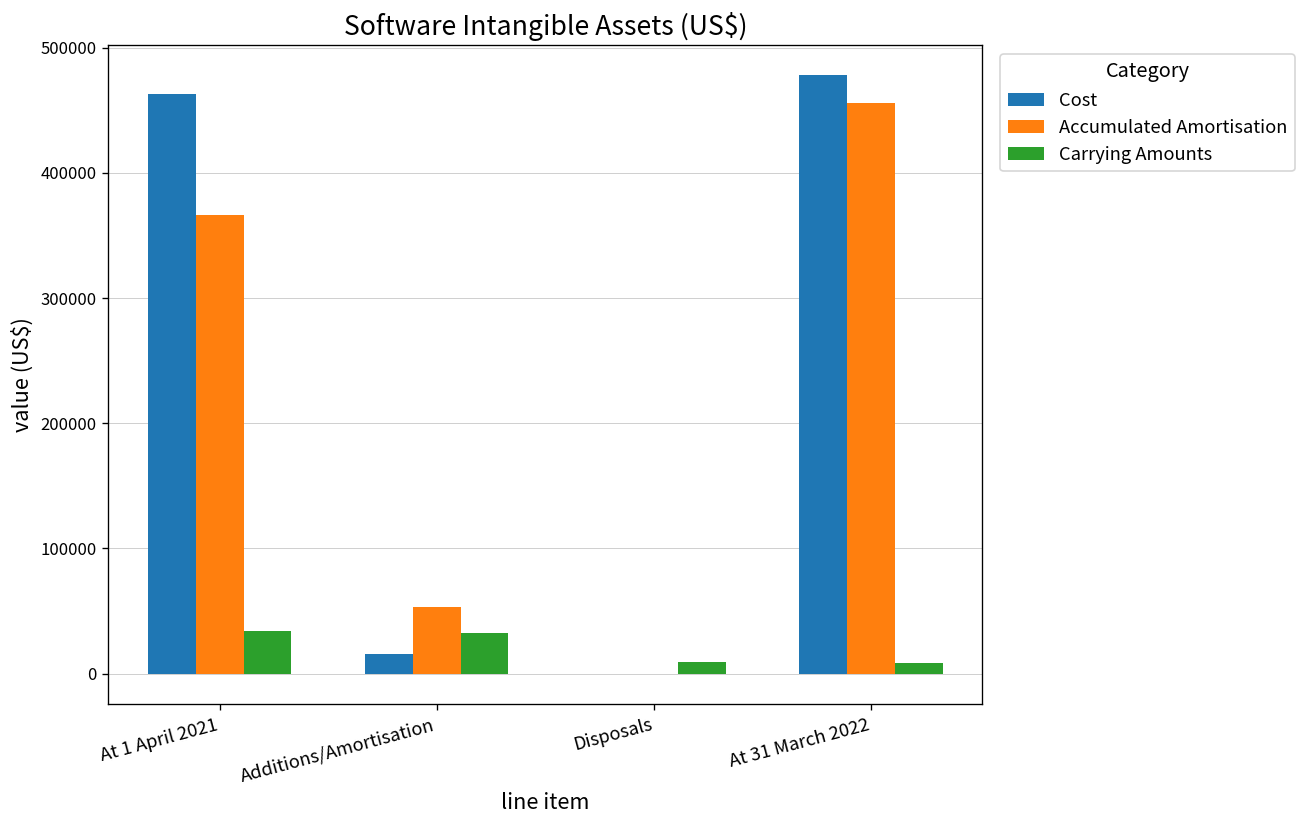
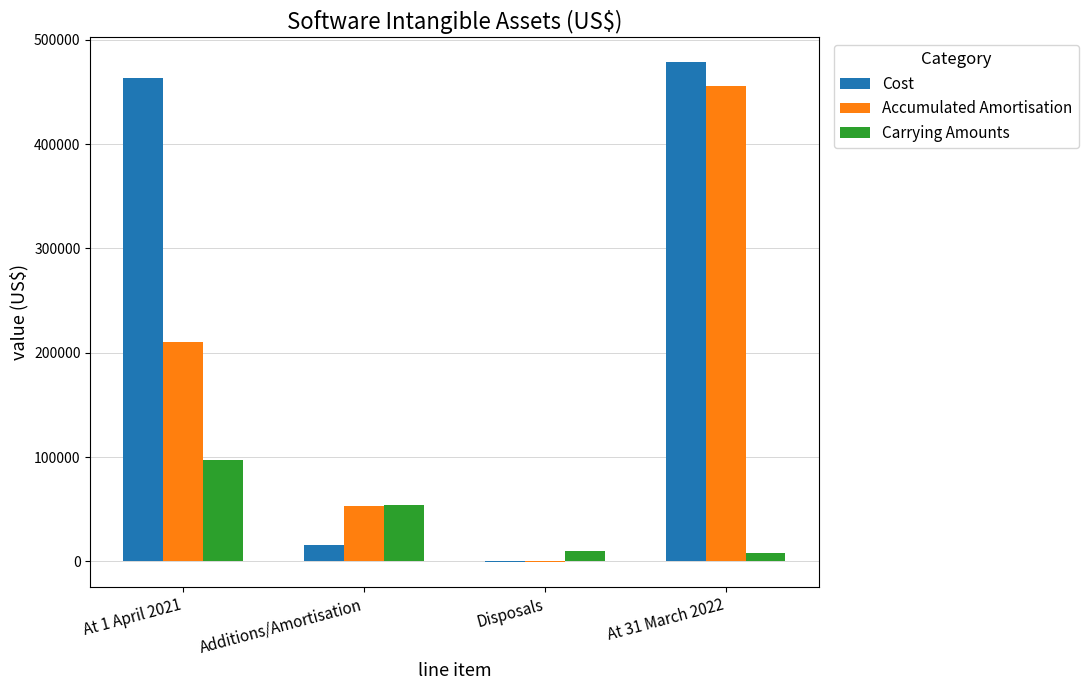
Accumulated Amortisation, At 1 April 2021: 366000 -> 210000
Carrying Amounts, At 1 April 2021: 34000 -> 97000
Carrying Amounts, Additions/Amortisation: 33000 -> 54000
